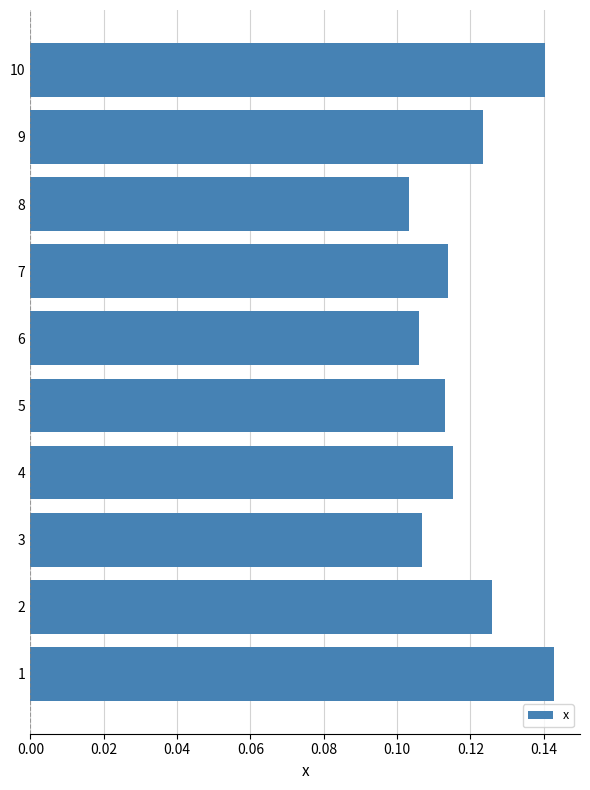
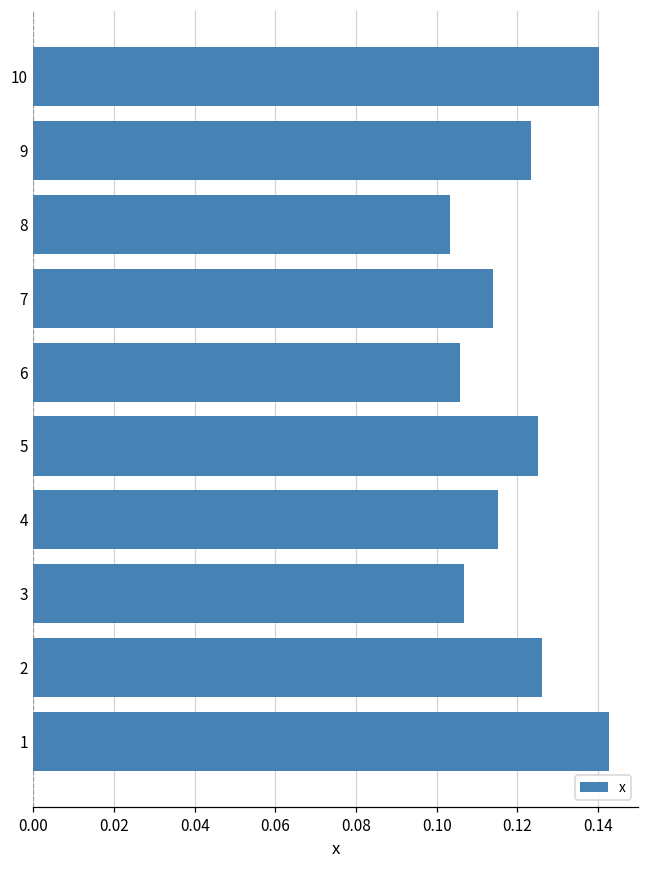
5: 0.113 -> 0.125
